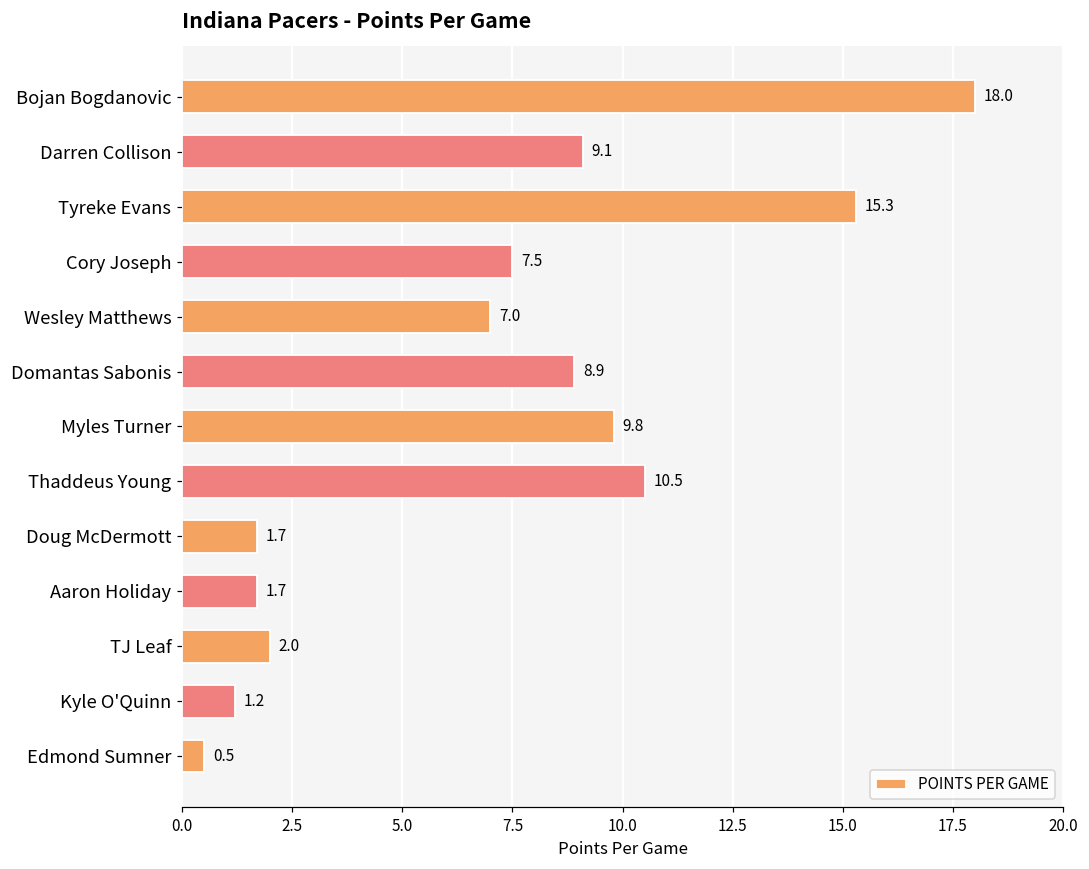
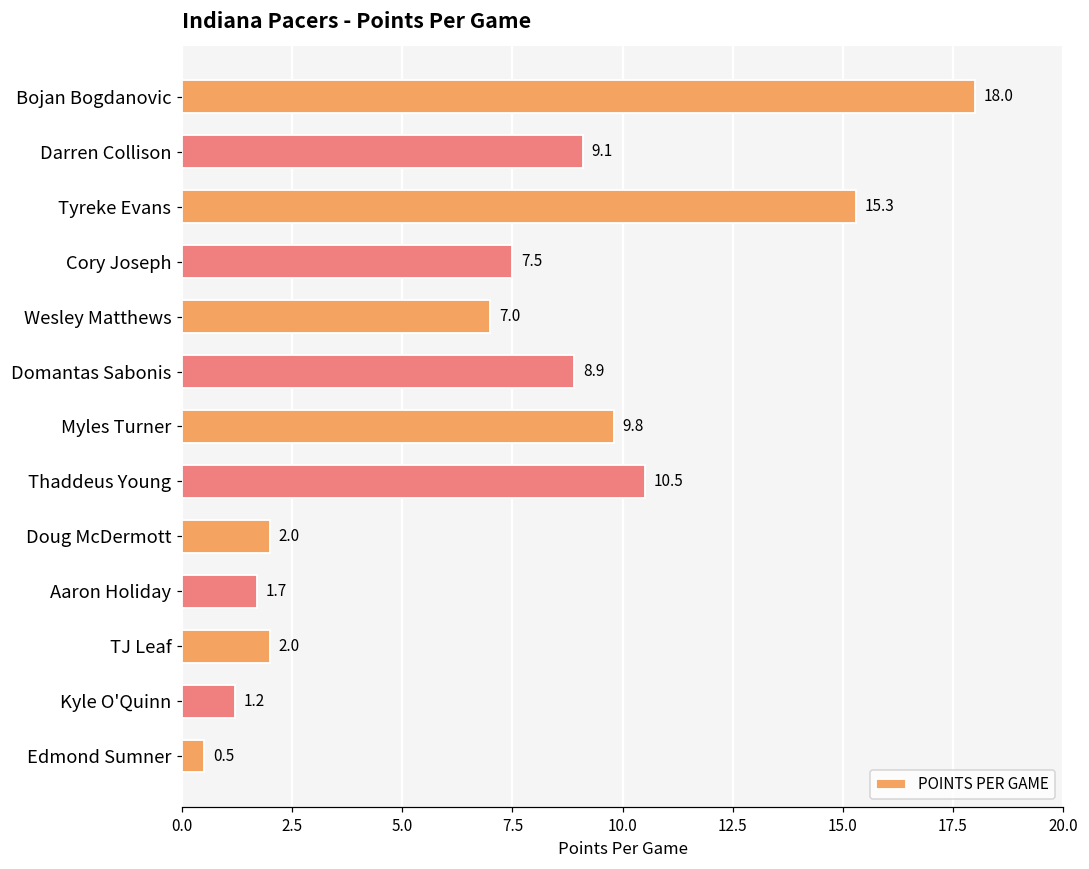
Doug McDermott: 1.7 -> 2.0
